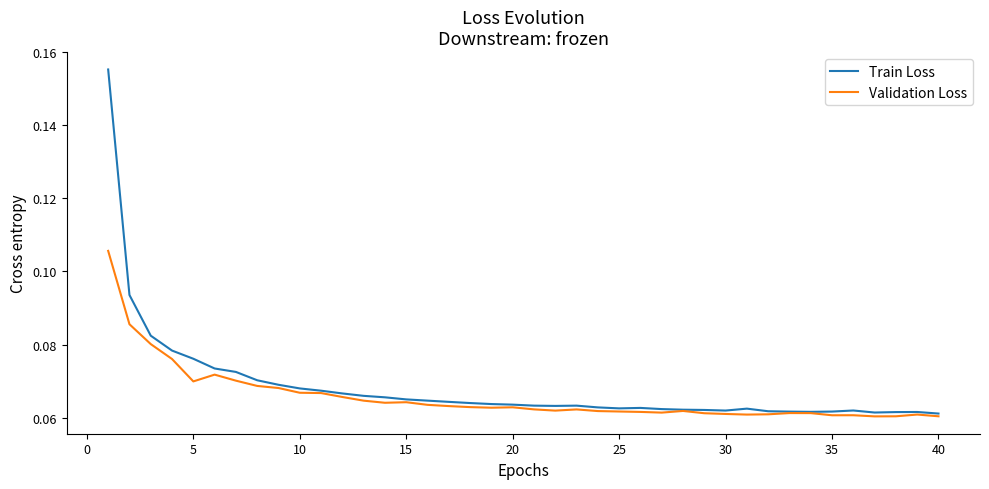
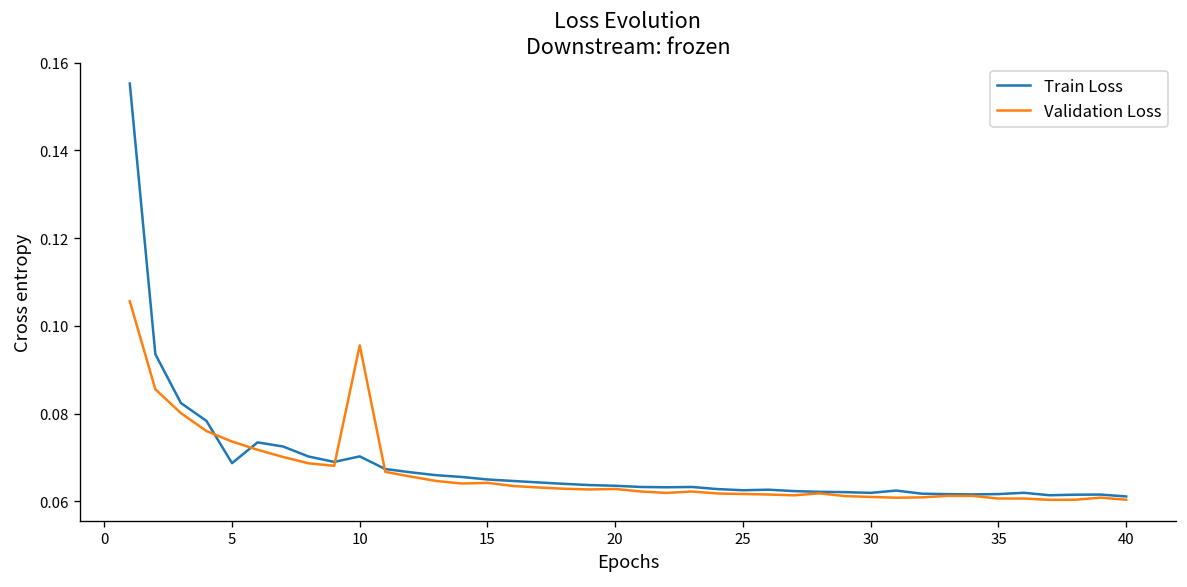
Train Loss, 5: 0.076 -> 0.069
Validation Loss, 5: 0.070 -> 0.074
Train Loss, 10: 0.068 -> 0.070
Validation Loss, 10: 0.067 -> 0.096
